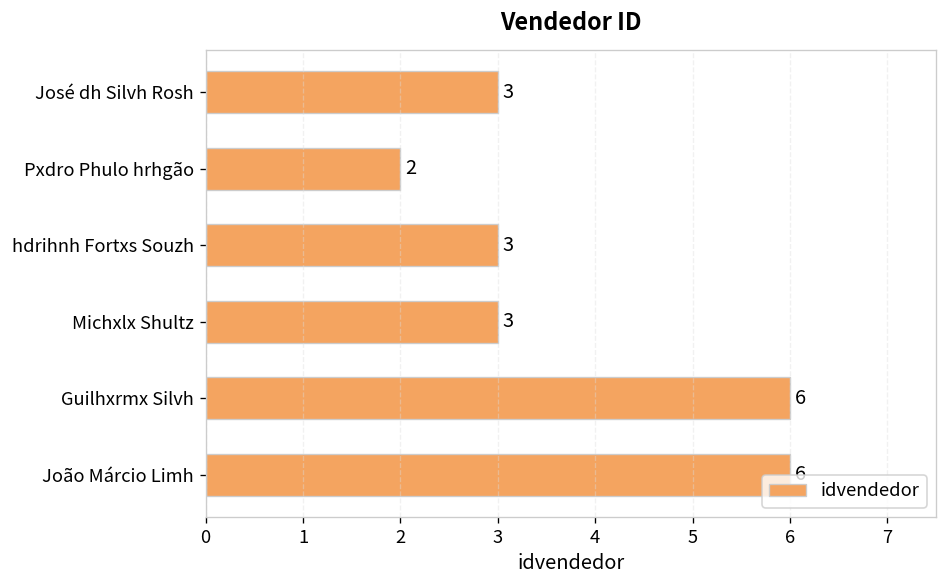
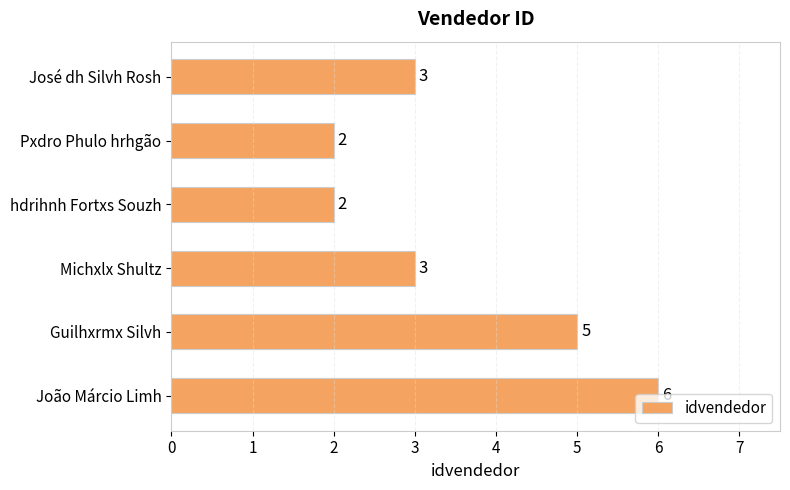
hdrihnh Fortxs Souzh: 3 -> 2
Guilhxrmx Silvh: 6 -> 5
